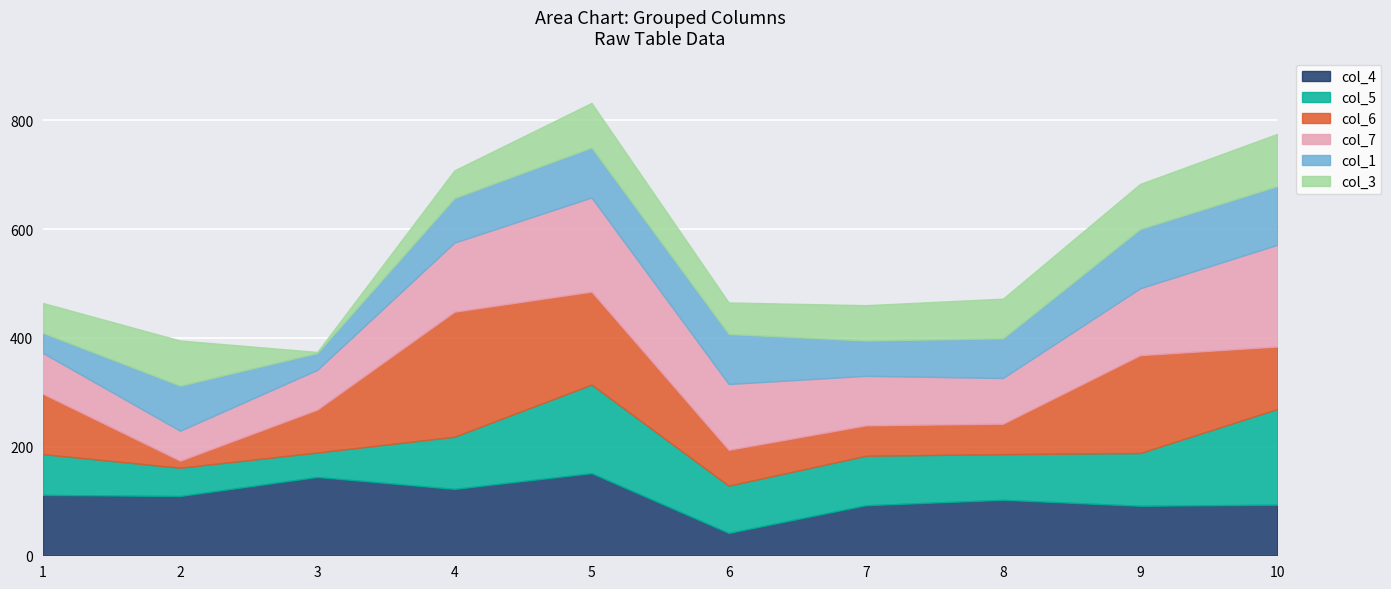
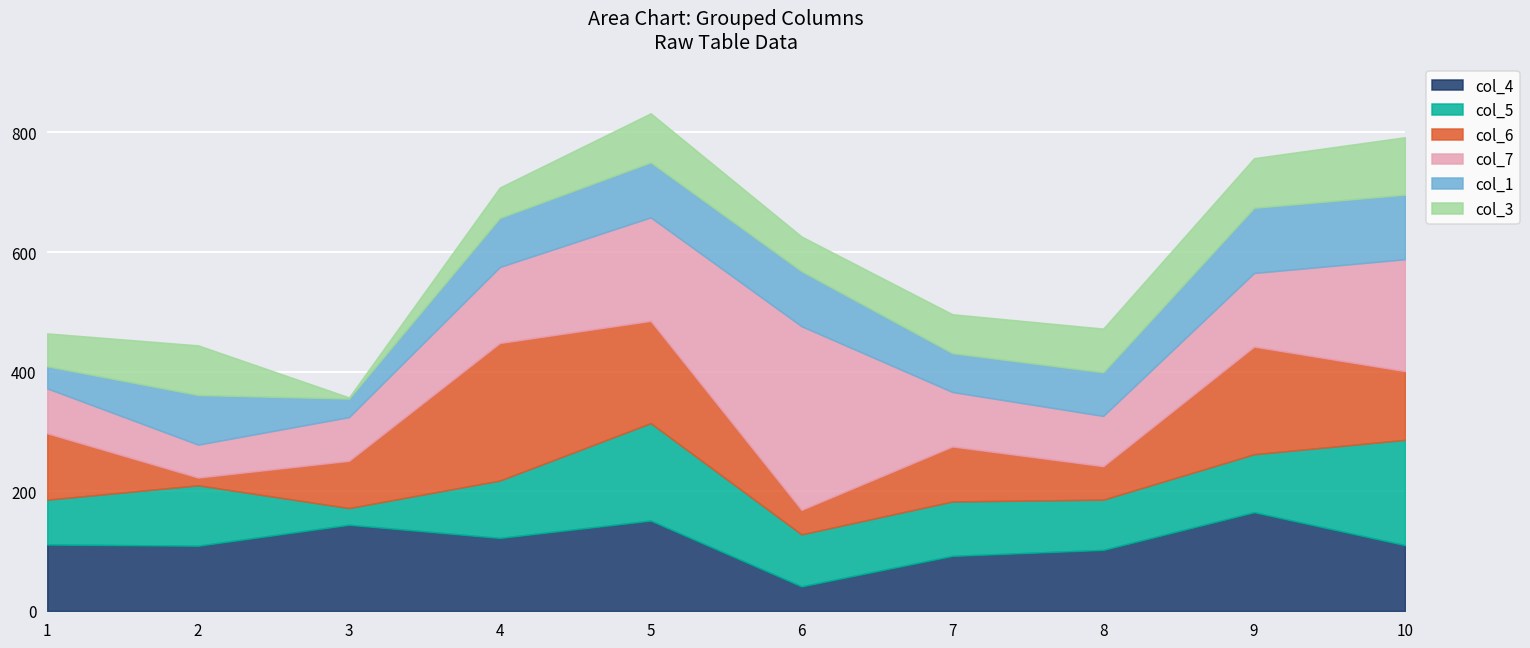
col_5, 2: 50 -> 100
col_5, 3: 50 -> 30
col_6, 6: 70 -> 40
col_7, 6: 120 -> 310
col_6, 7: 60 -> 90
col_4, 9: 90 -> 170
col_4, 10: 90 -> 110
